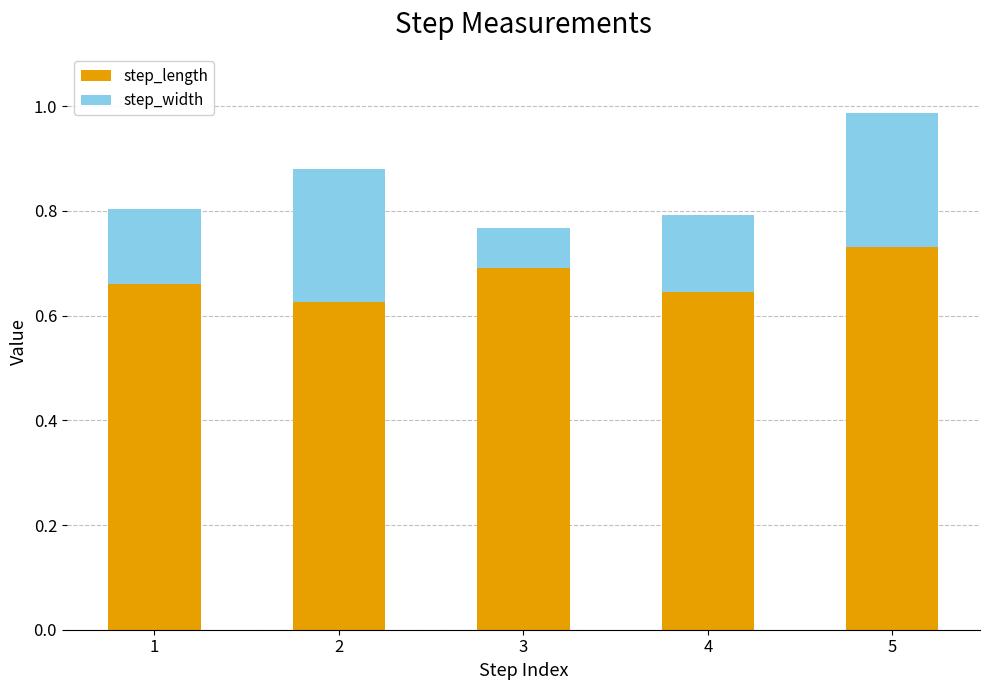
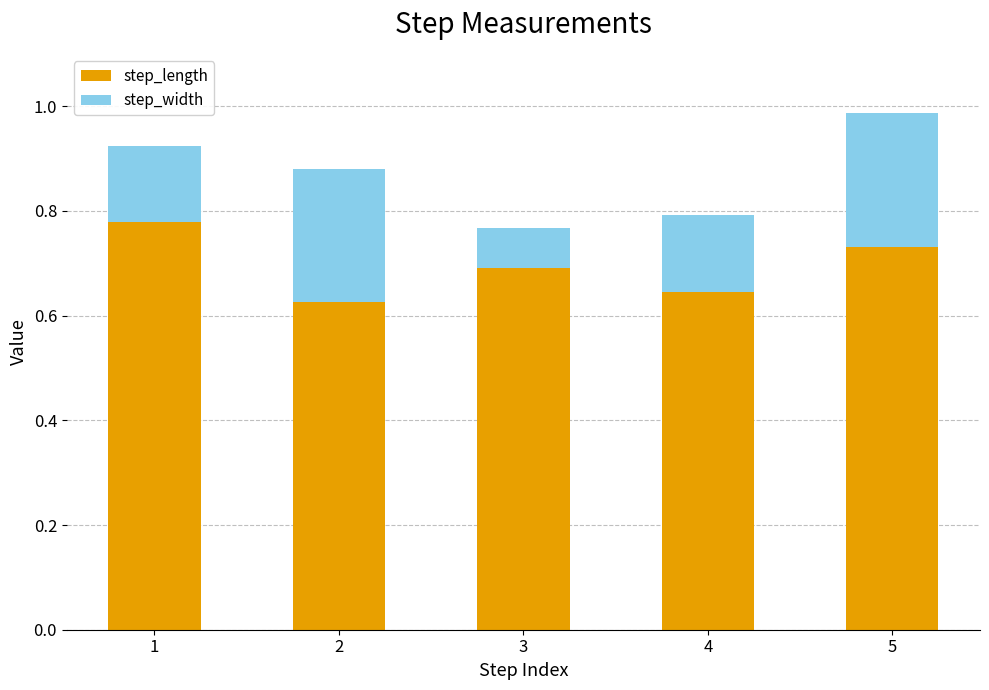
step_length, 1: 0.66 -> 0.78
